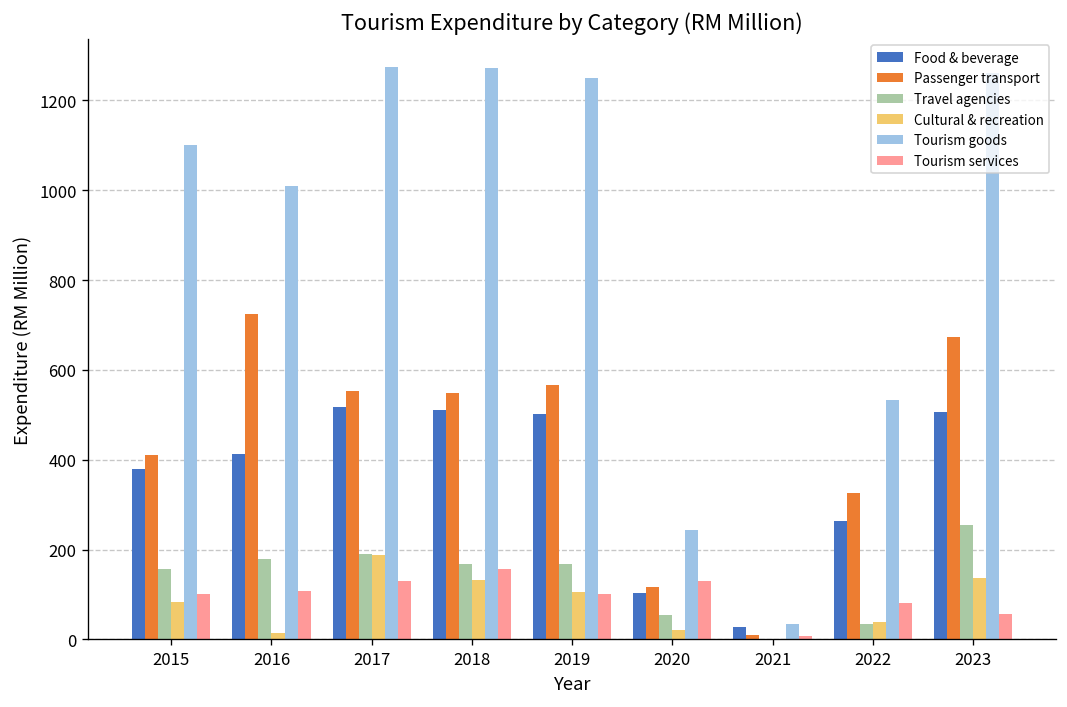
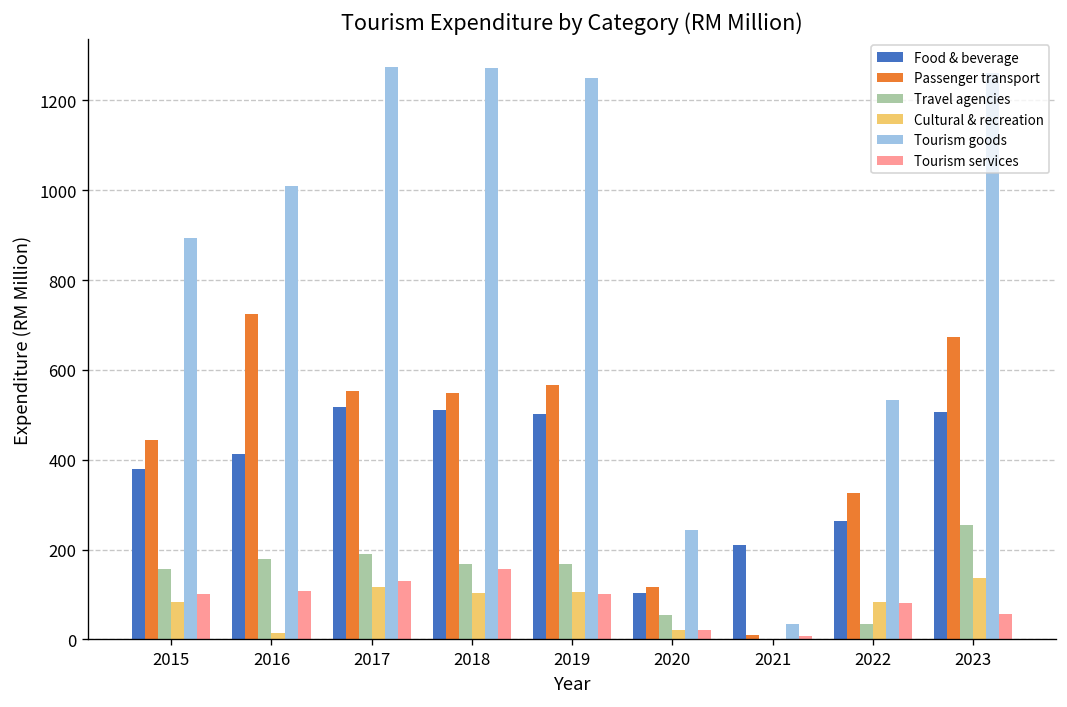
Passenger transport, 2015: 410 -> 440
Tourism goods, 2015: 1100 -> 890
Cultural & recreation, 2017: 190 -> 120
Cultural & recreation, 2018: 130 -> 100
Tourism services, 2020: 130 -> 20
Food & beverage, 2021: 30 -> 210
Cultural & recreation, 2022: 40 -> 80
